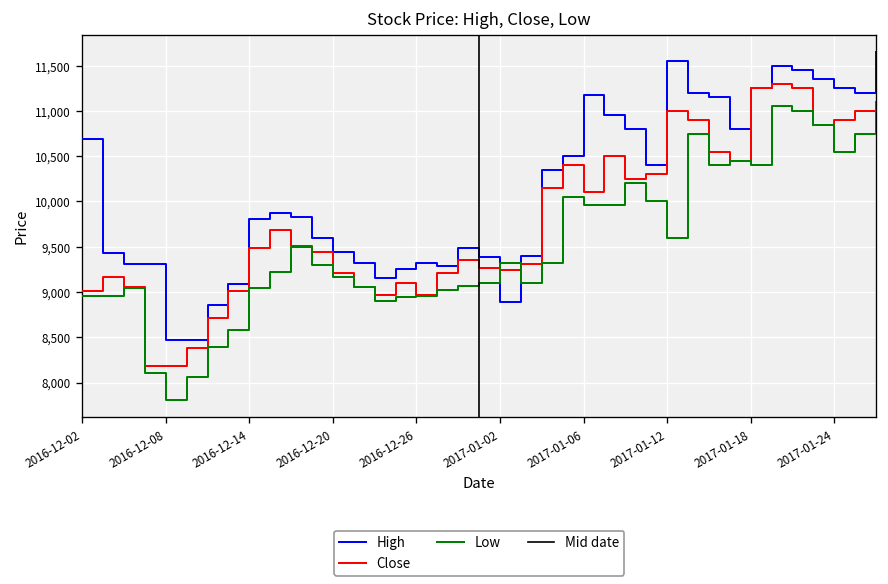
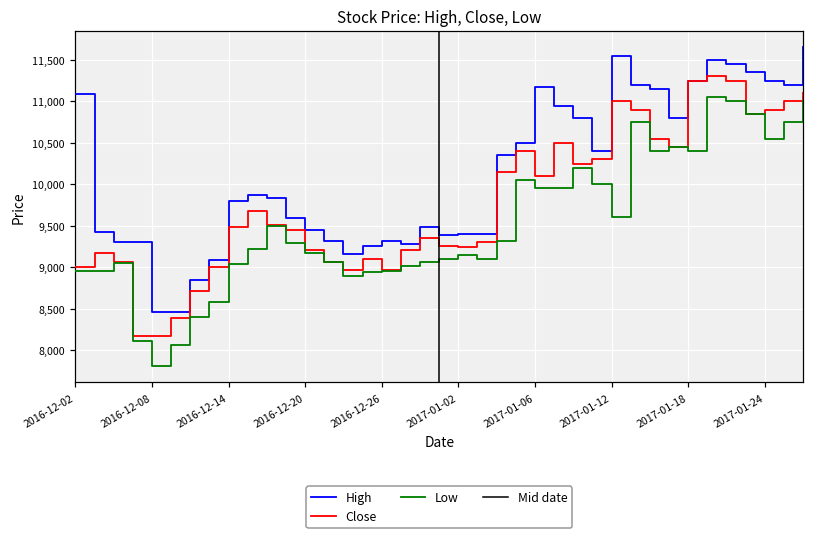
High, 2016-12-02: 10,700 -> 11,100
High, 2017-01-02: 8,900 -> 9,400
Low, 2017-01-02: 9,300 -> 9,200
